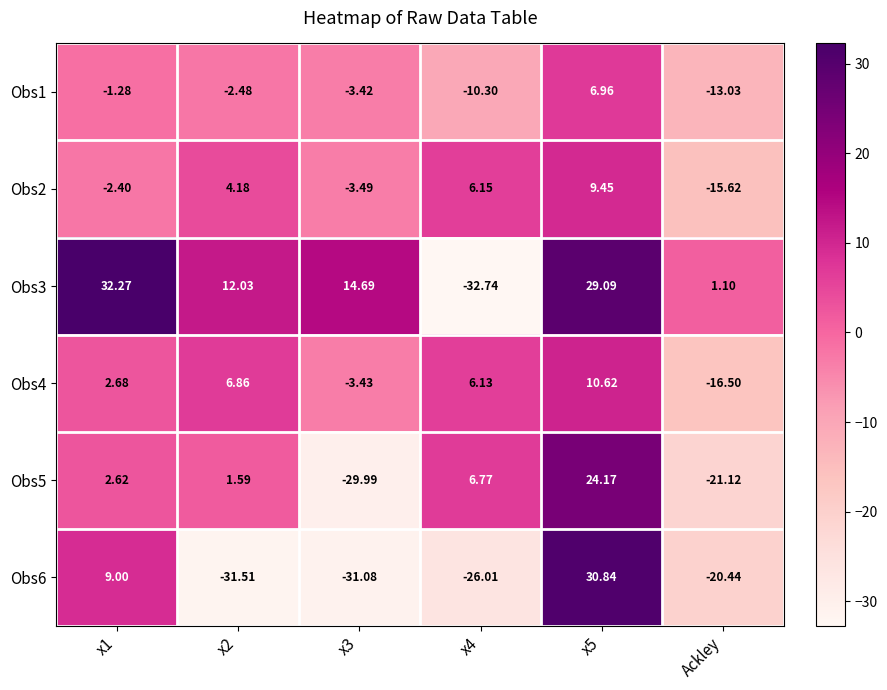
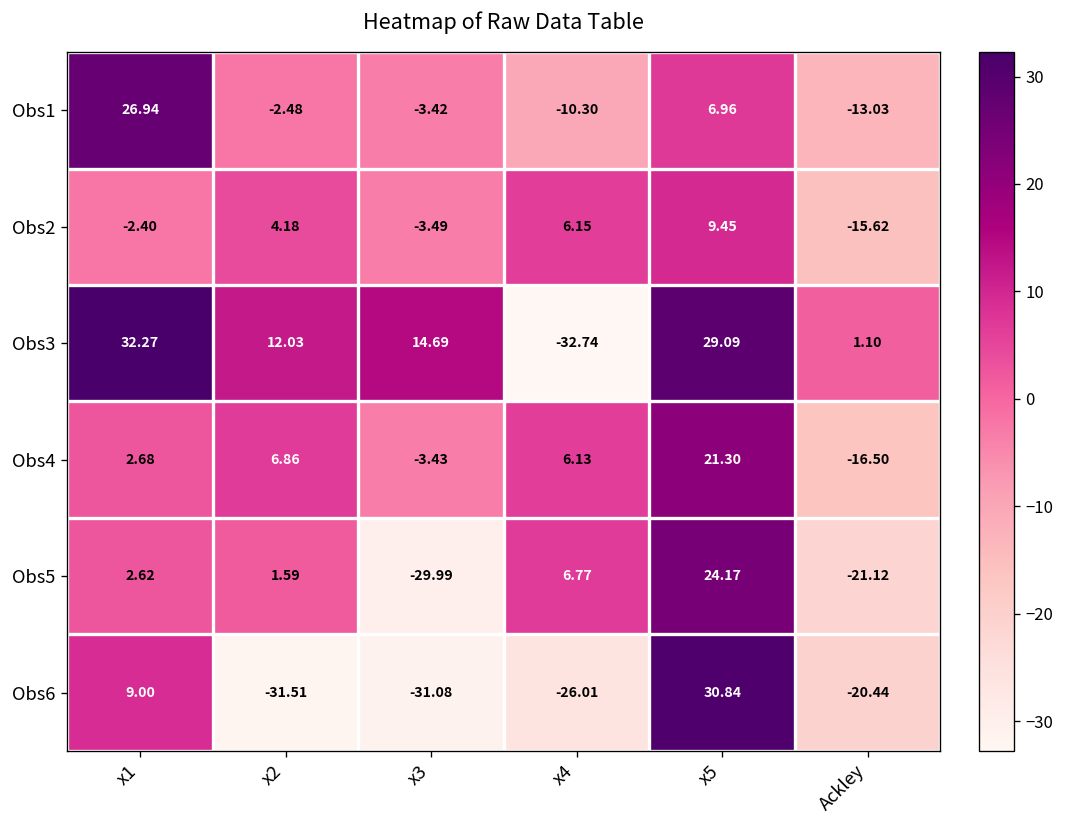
Obs1, x1: -1.28 -> 26.94
Obs4, x5: 10.62 -> 21.30
